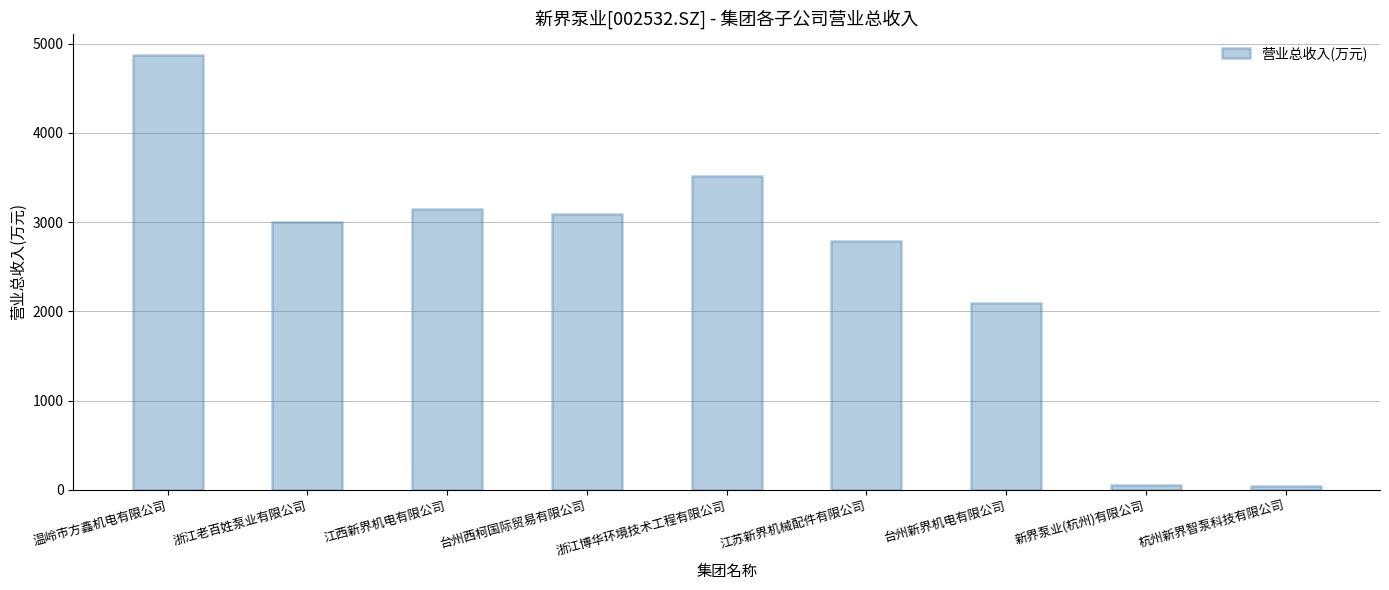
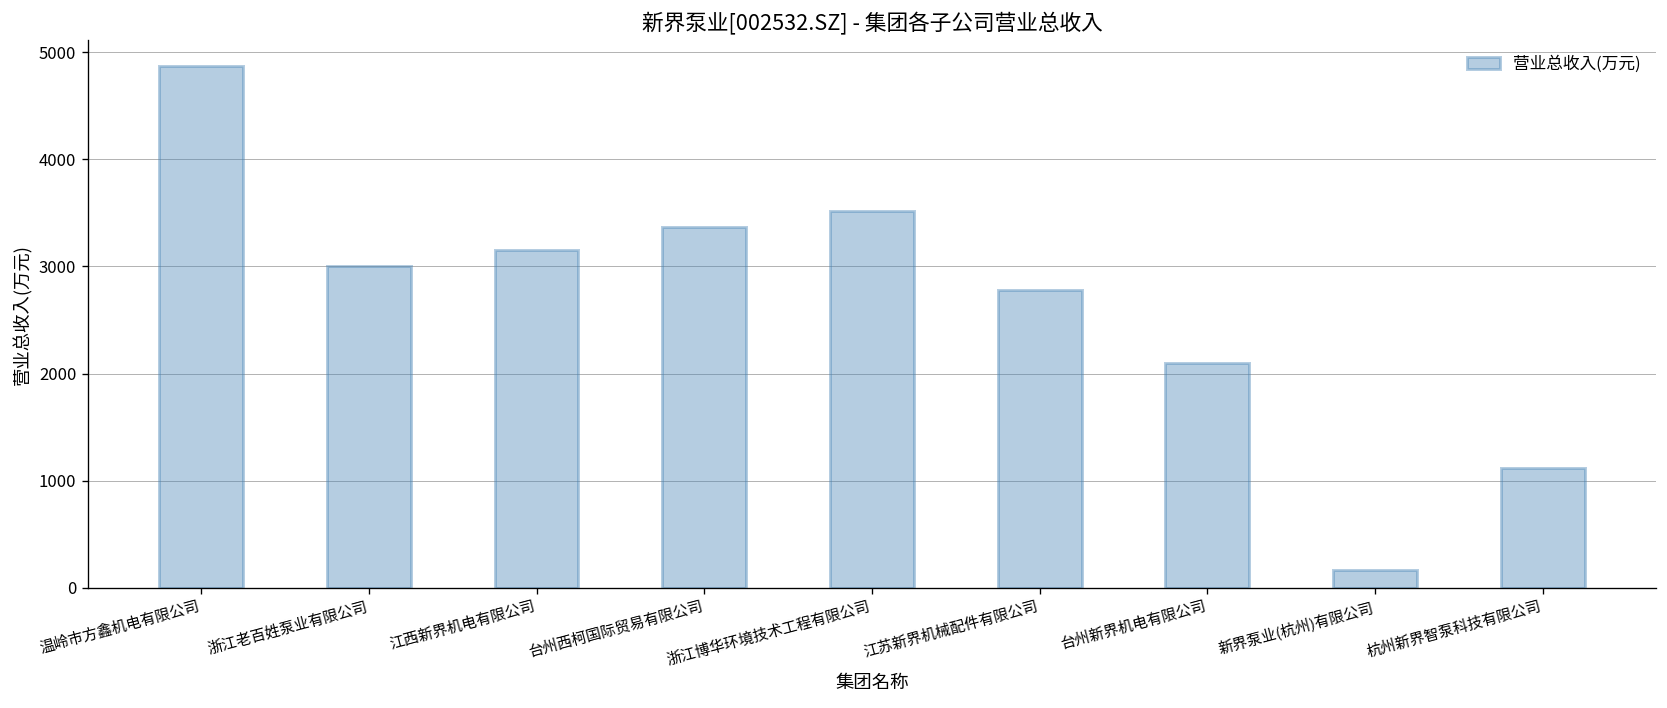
台州西柯国际贸易有限公司: 3100 -> 3400
新界泵业(杭州)有限公司: 100 -> 200
杭州新界智泵科技有限公司: 0 -> 1100
